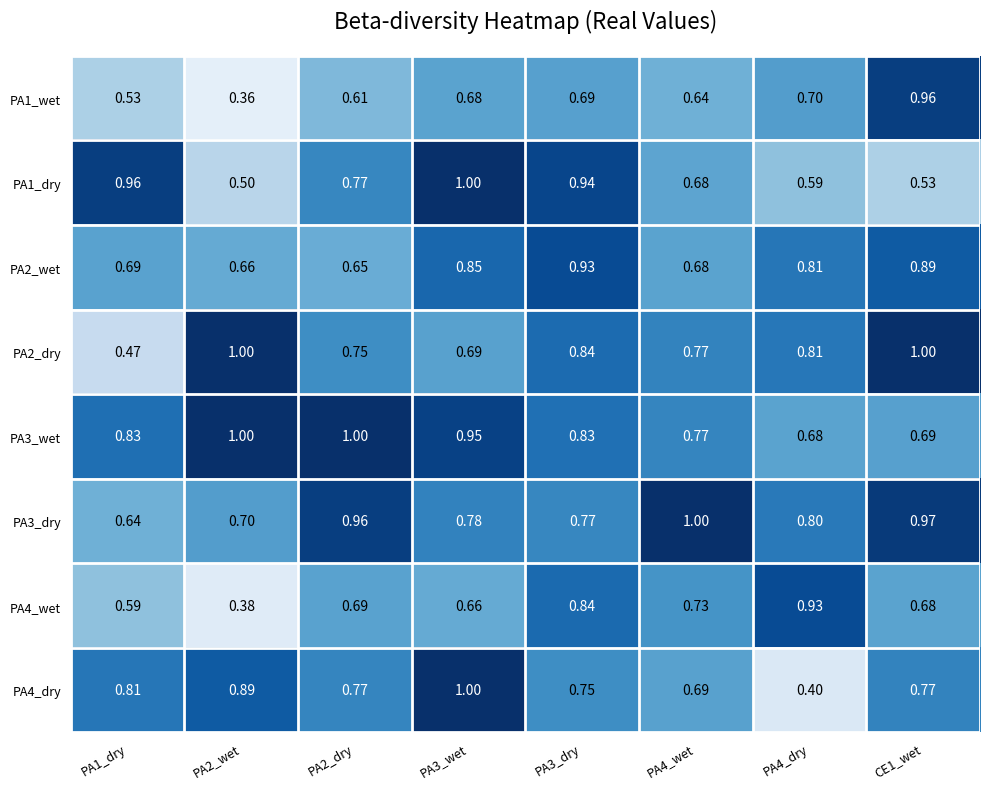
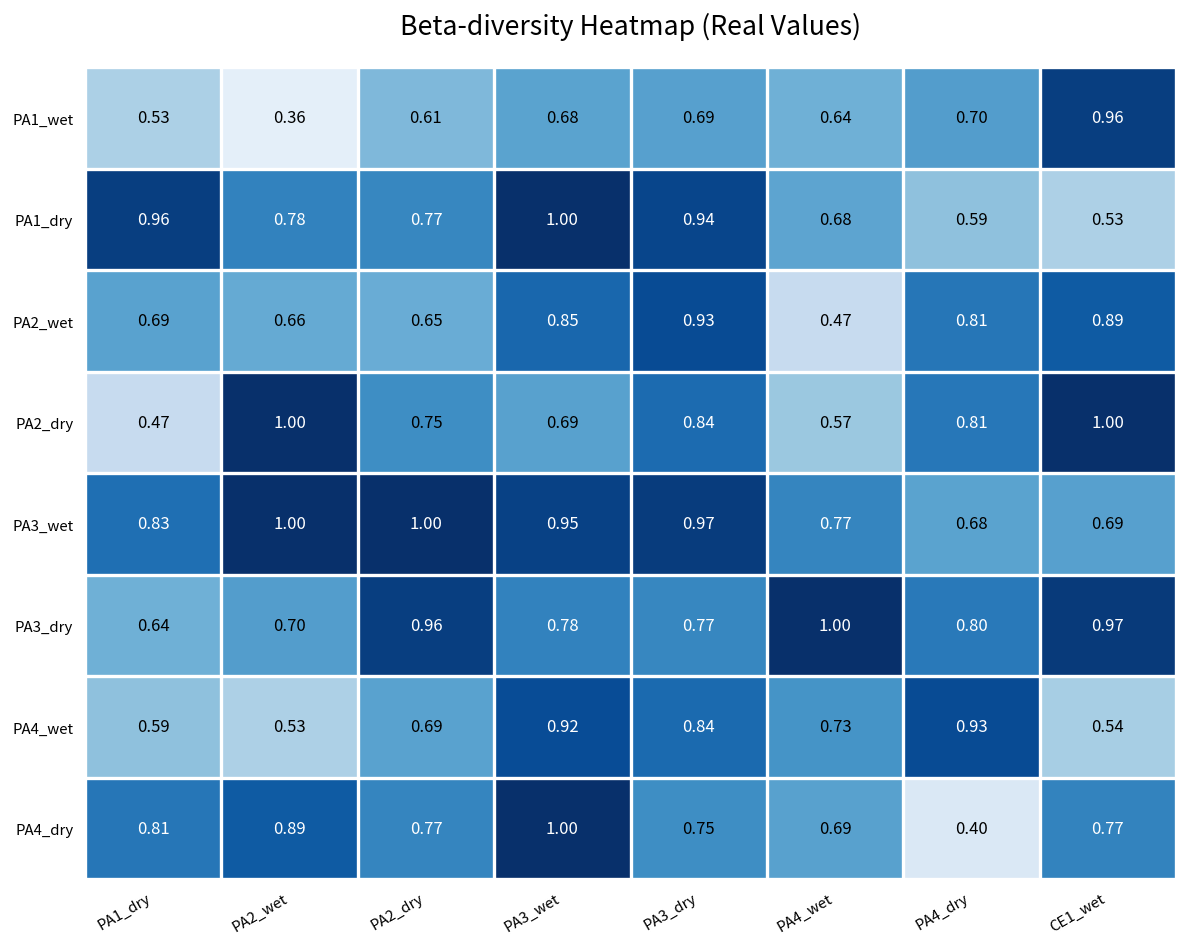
PA1_dry, PA2_wet: 0.50 -> 0.78
PA2_wet, PA4_wet: 0.68 -> 0.47
PA2_dry, PA4_wet: 0.77 -> 0.57
PA3_wet, PA3_dry: 0.83 -> 0.97
PA4_wet, PA2_wet: 0.38 -> 0.53
PA4_wet, PA3_wet: 0.66 -> 0.92
PA4_wet, CE1_wet: 0.68 -> 0.54
